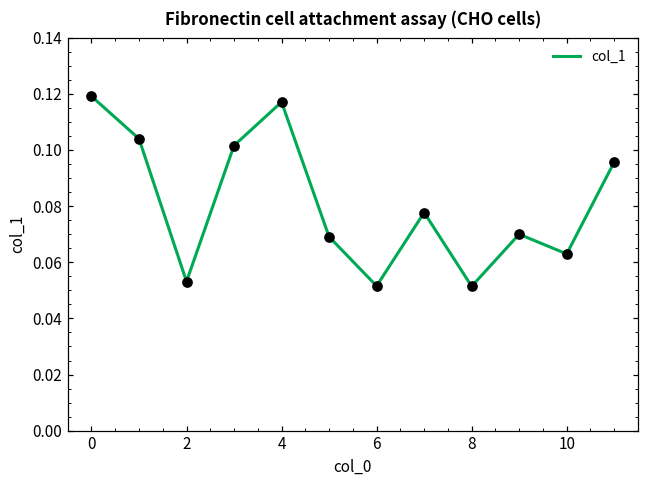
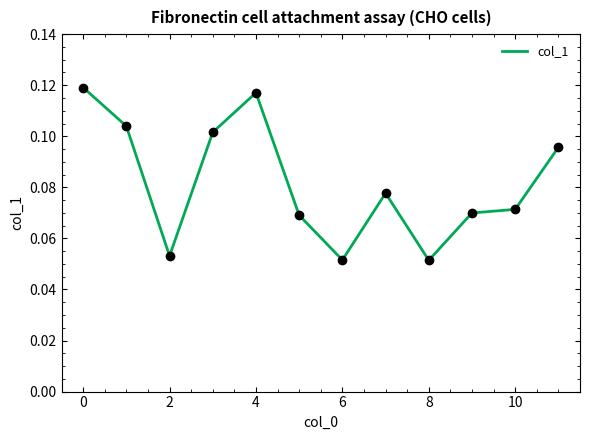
10: 0.063 -> 0.071
